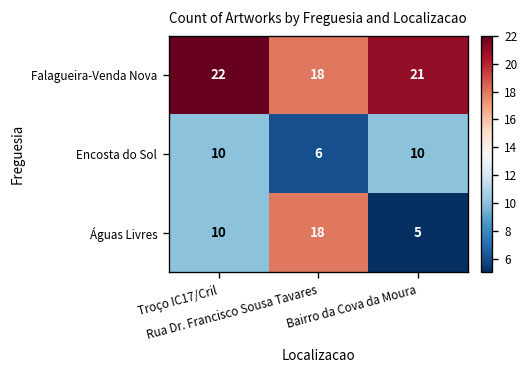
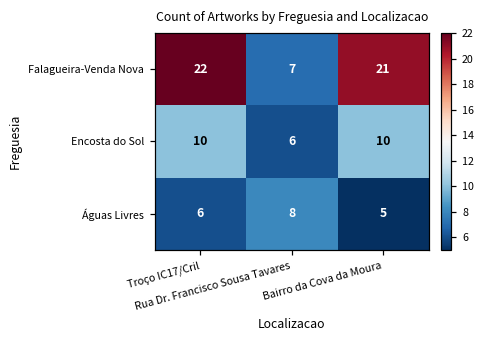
Falagueira-Venda Nova, Rua Dr. Francisco Sousa Tavares: 18 -> 7
Águas Livres, Troço IC17/Cril: 10 -> 6
Águas Livres, Rua Dr. Francisco Sousa Tavares: 18 -> 8
